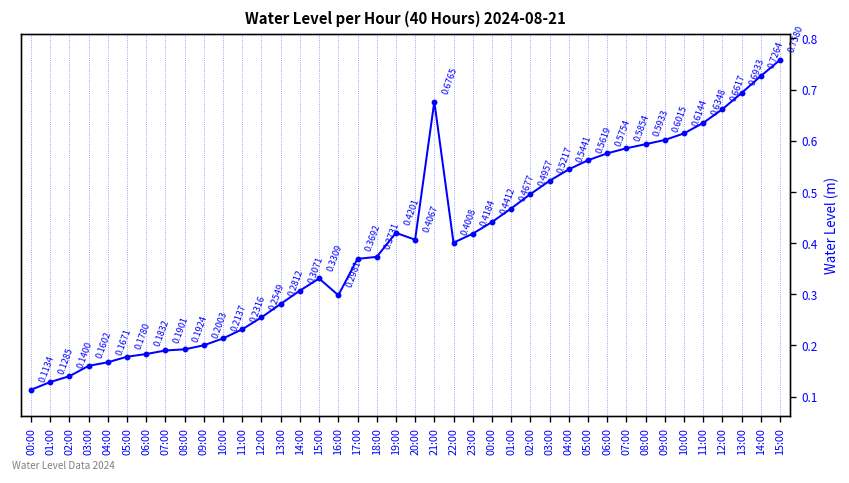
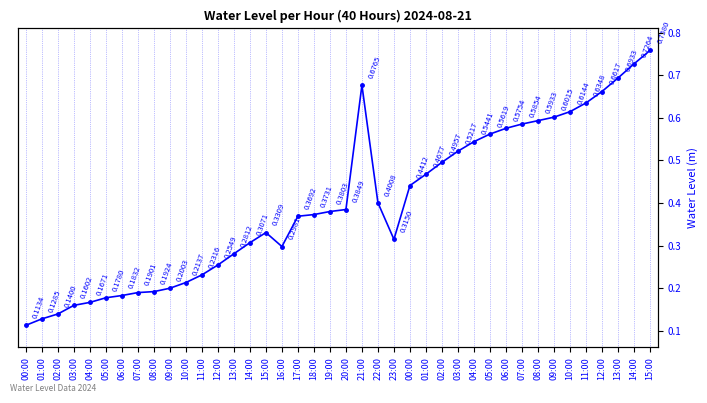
19:00: 0.4201 -> 0.3803
20:00: 0.4067 -> 0.3849
23:00: 0.4184 -> 0.3150
